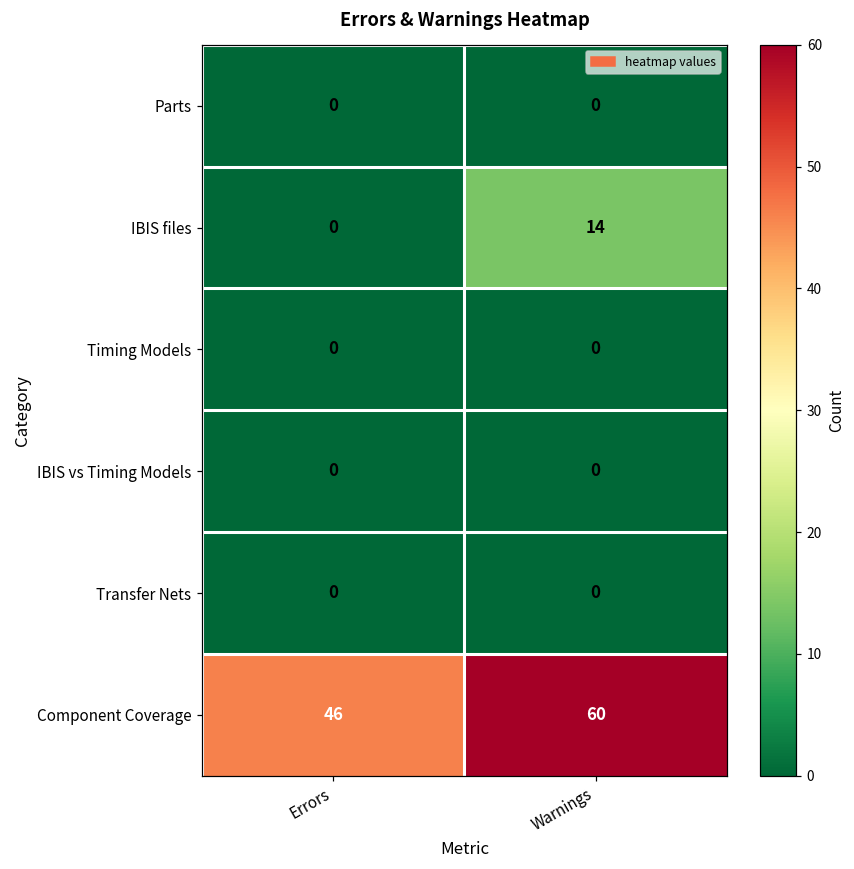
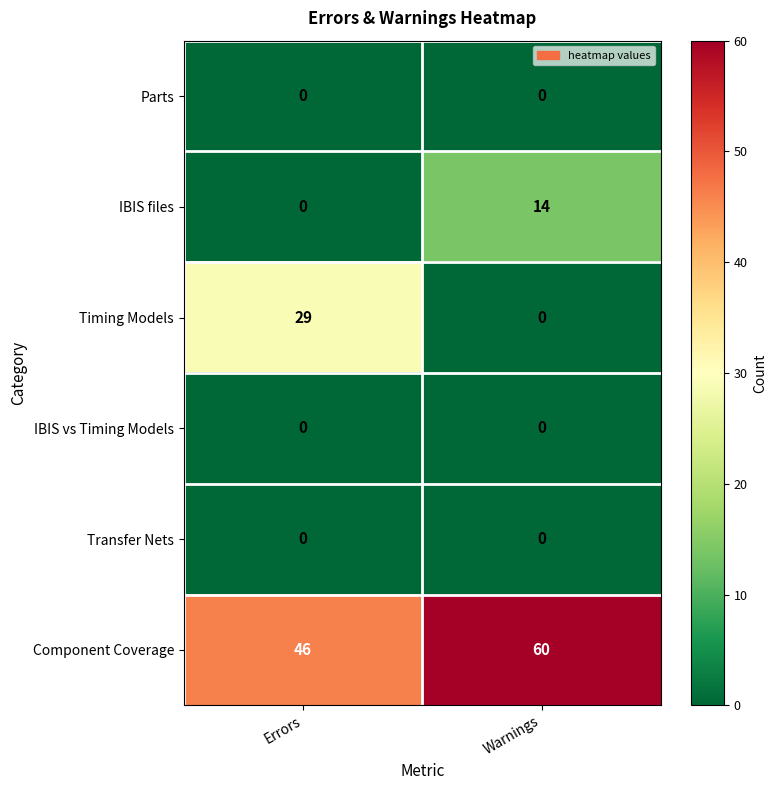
Timing Models, Errors: 0 -> 29
